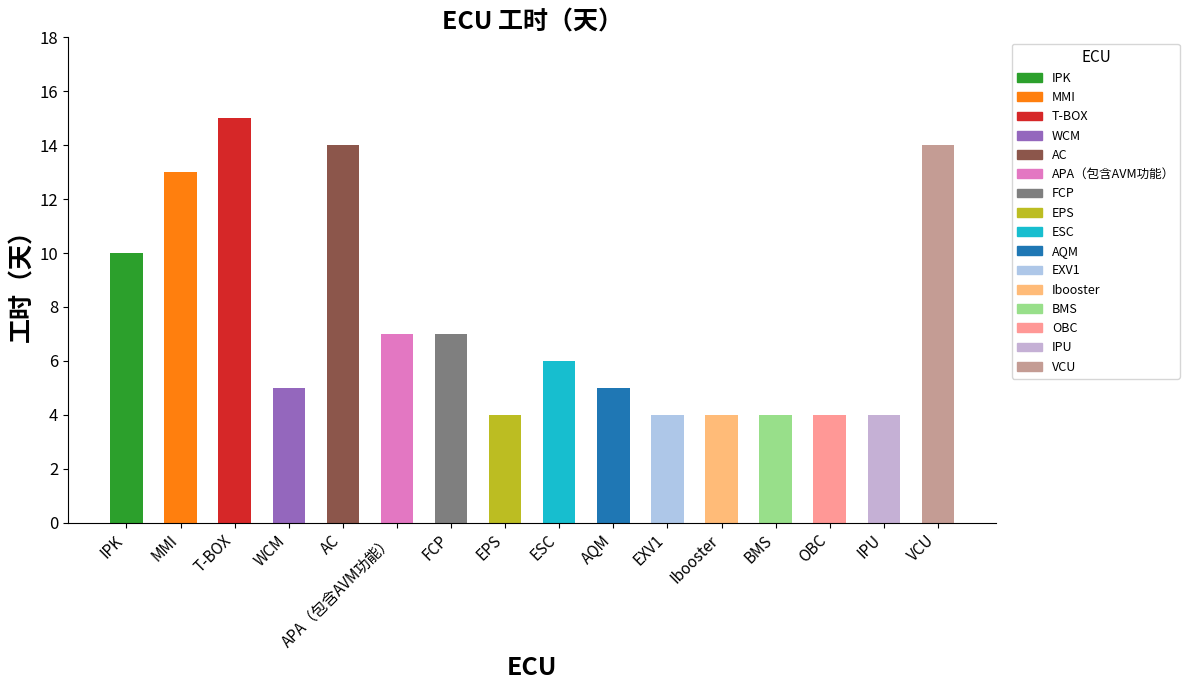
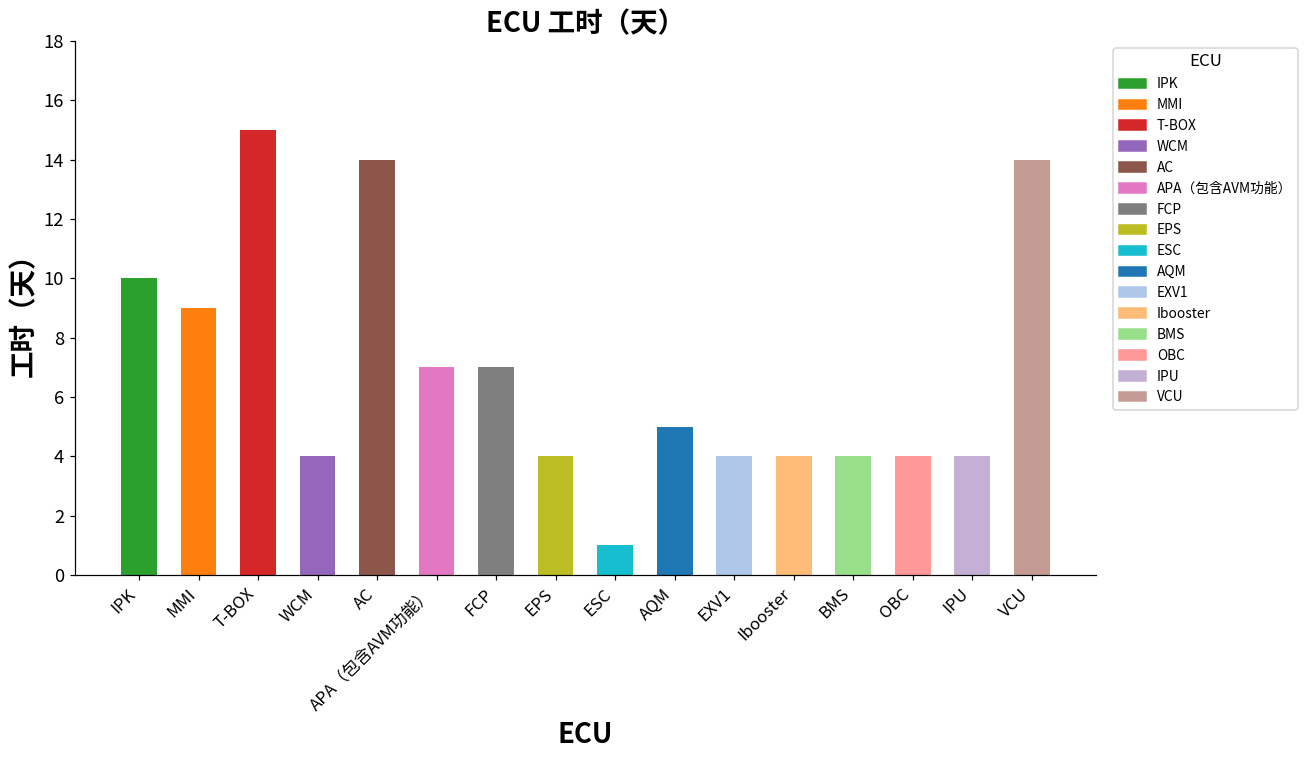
MMI: 13 -> 9
WCM: 5 -> 4
ESC: 6 -> 1
